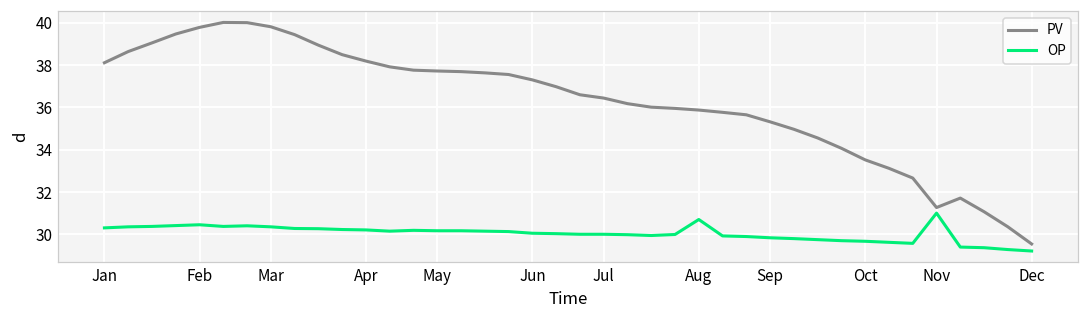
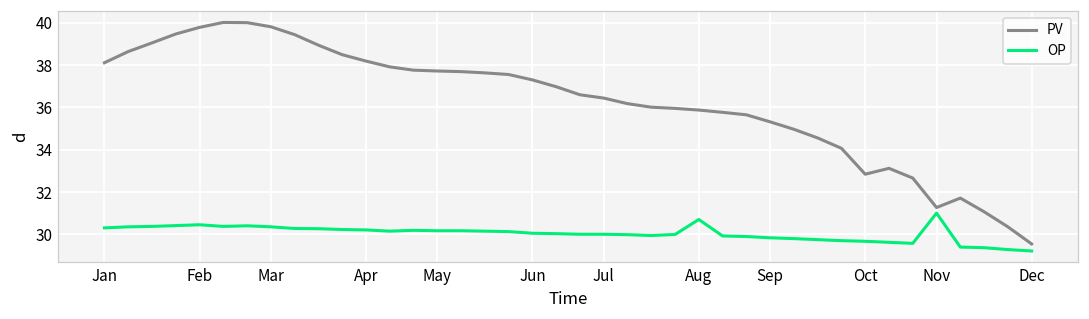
PV, Oct: 33.5 -> 32.8
